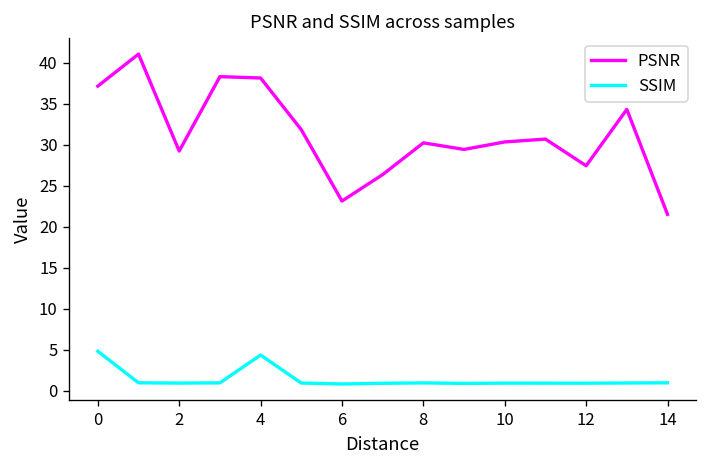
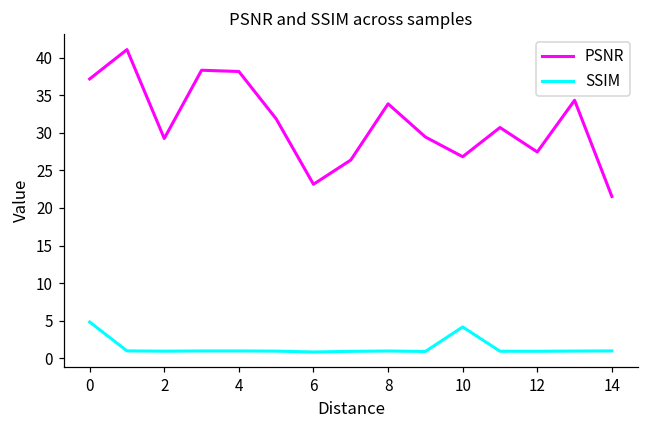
SSIM, 4: 4 -> 1
PSNR, 8: 30 -> 34
PSNR, 10: 30 -> 27
SSIM, 10: 1 -> 4
